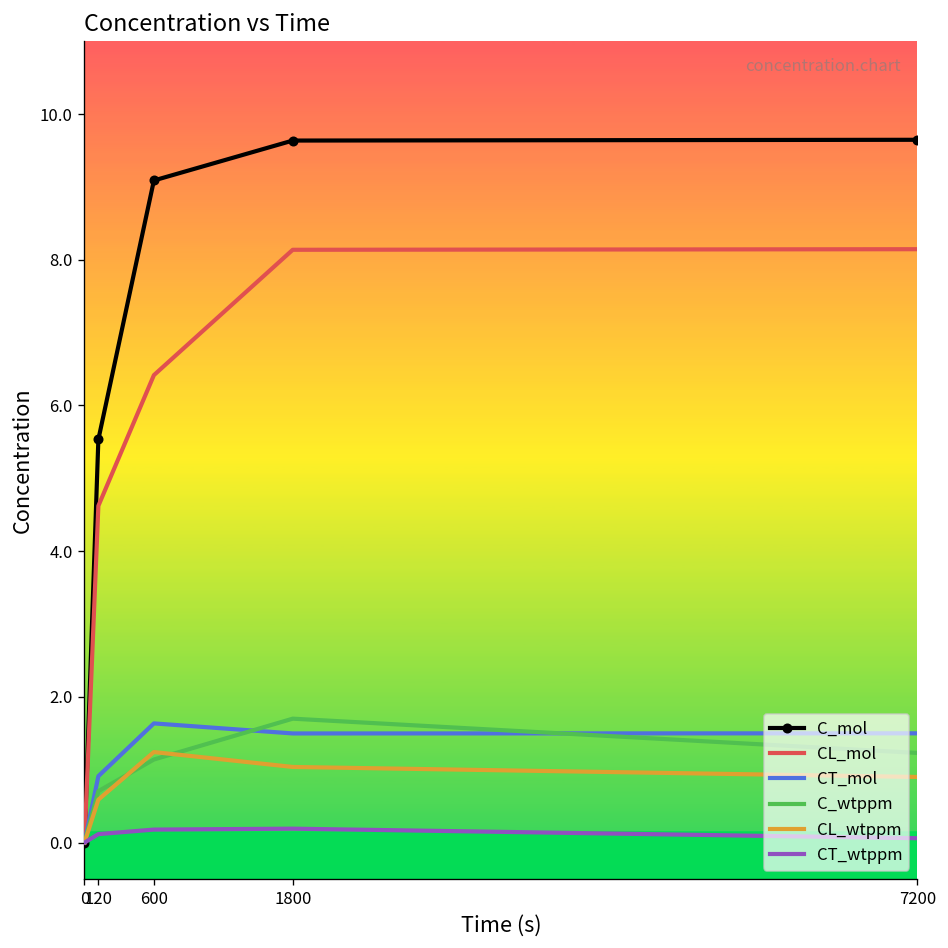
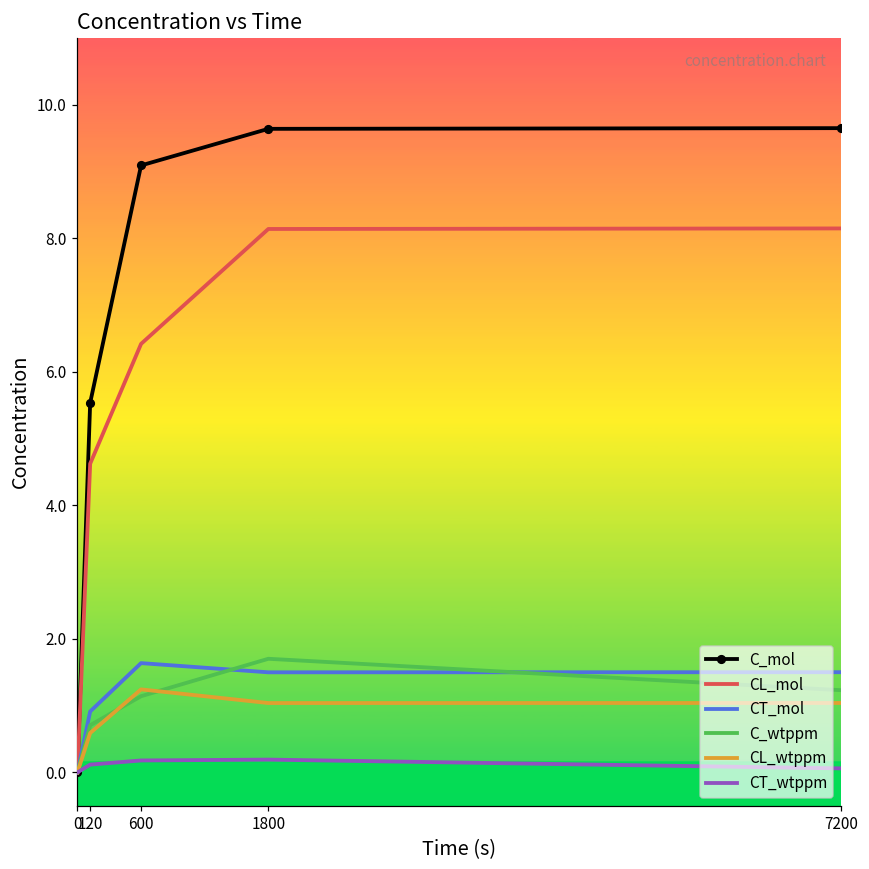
CL_wtppm, 7200: 0.9 -> 1.0
